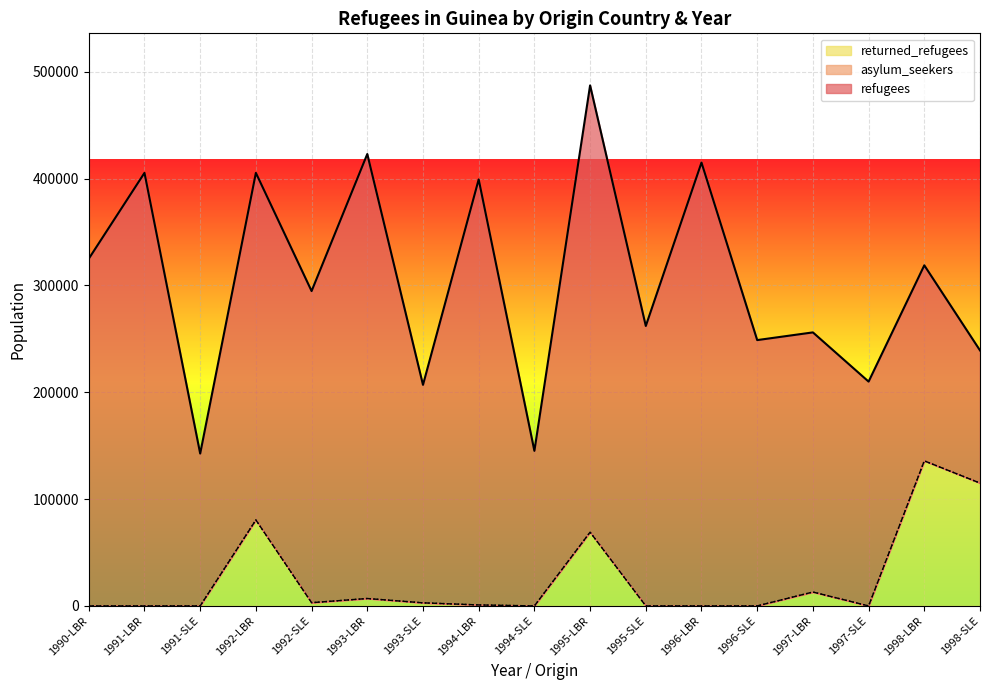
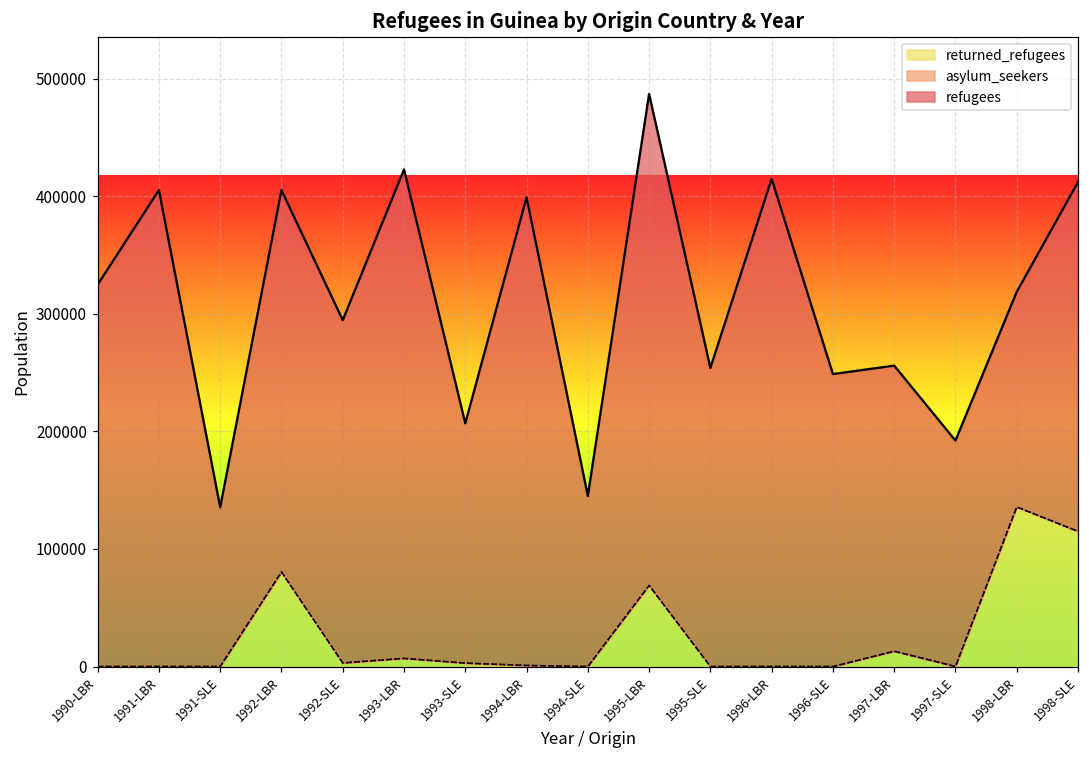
refugees, 1991-SLE: 143000 -> 135000
refugees, 1995-SLE: 262000 -> 254000
refugees, 1997-SLE: 210000 -> 192000
refugees, 1998-SLE: 124000 -> 297000
